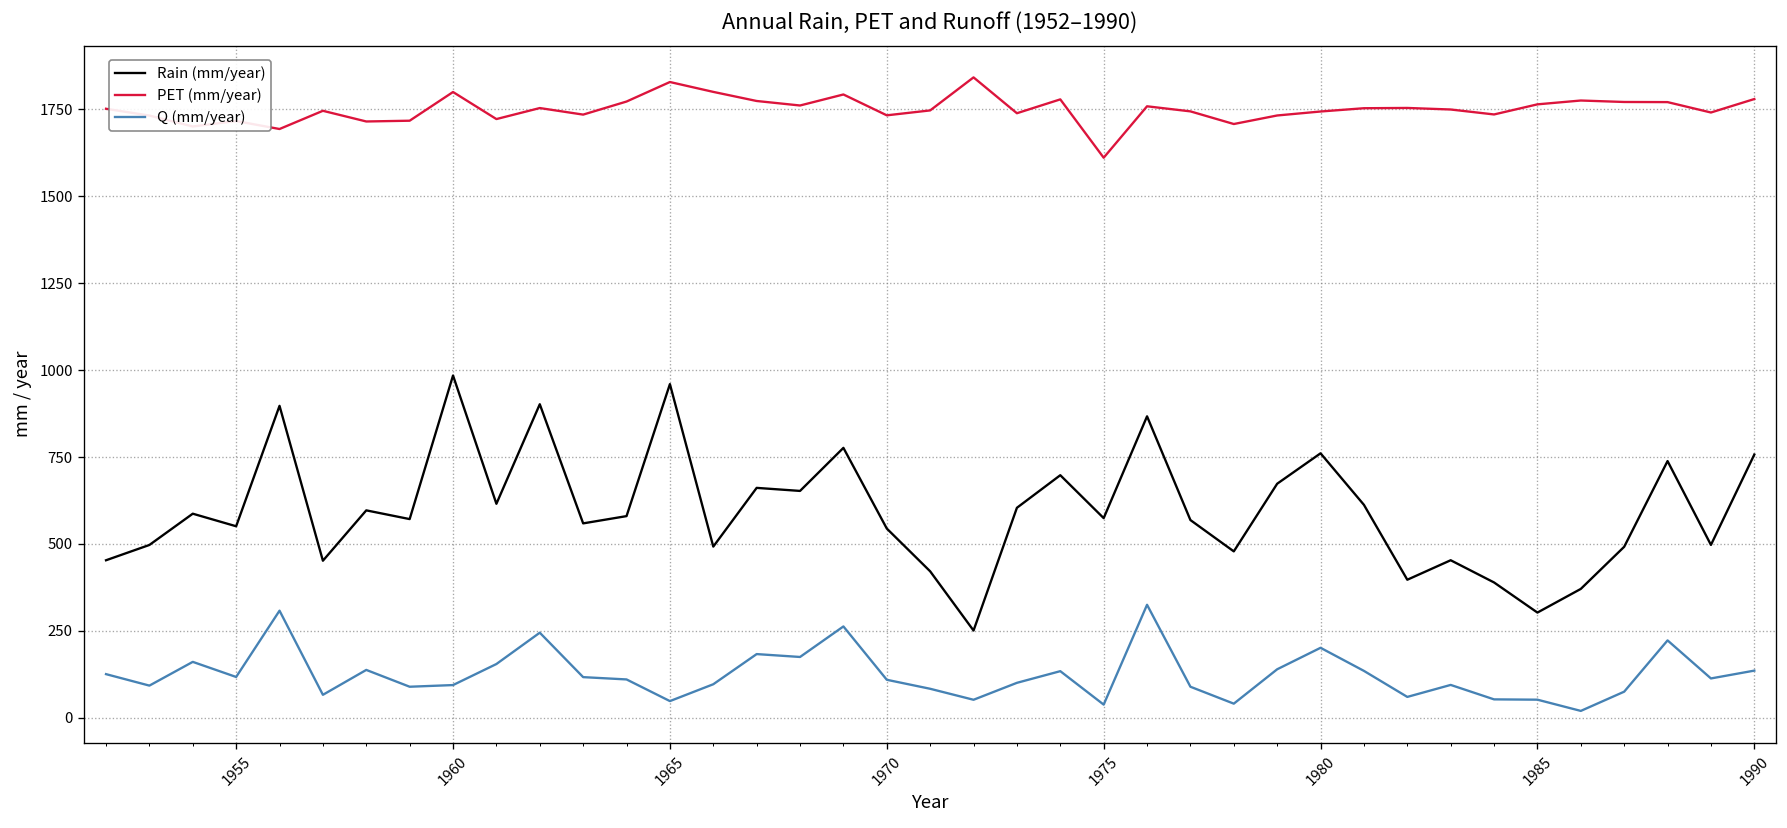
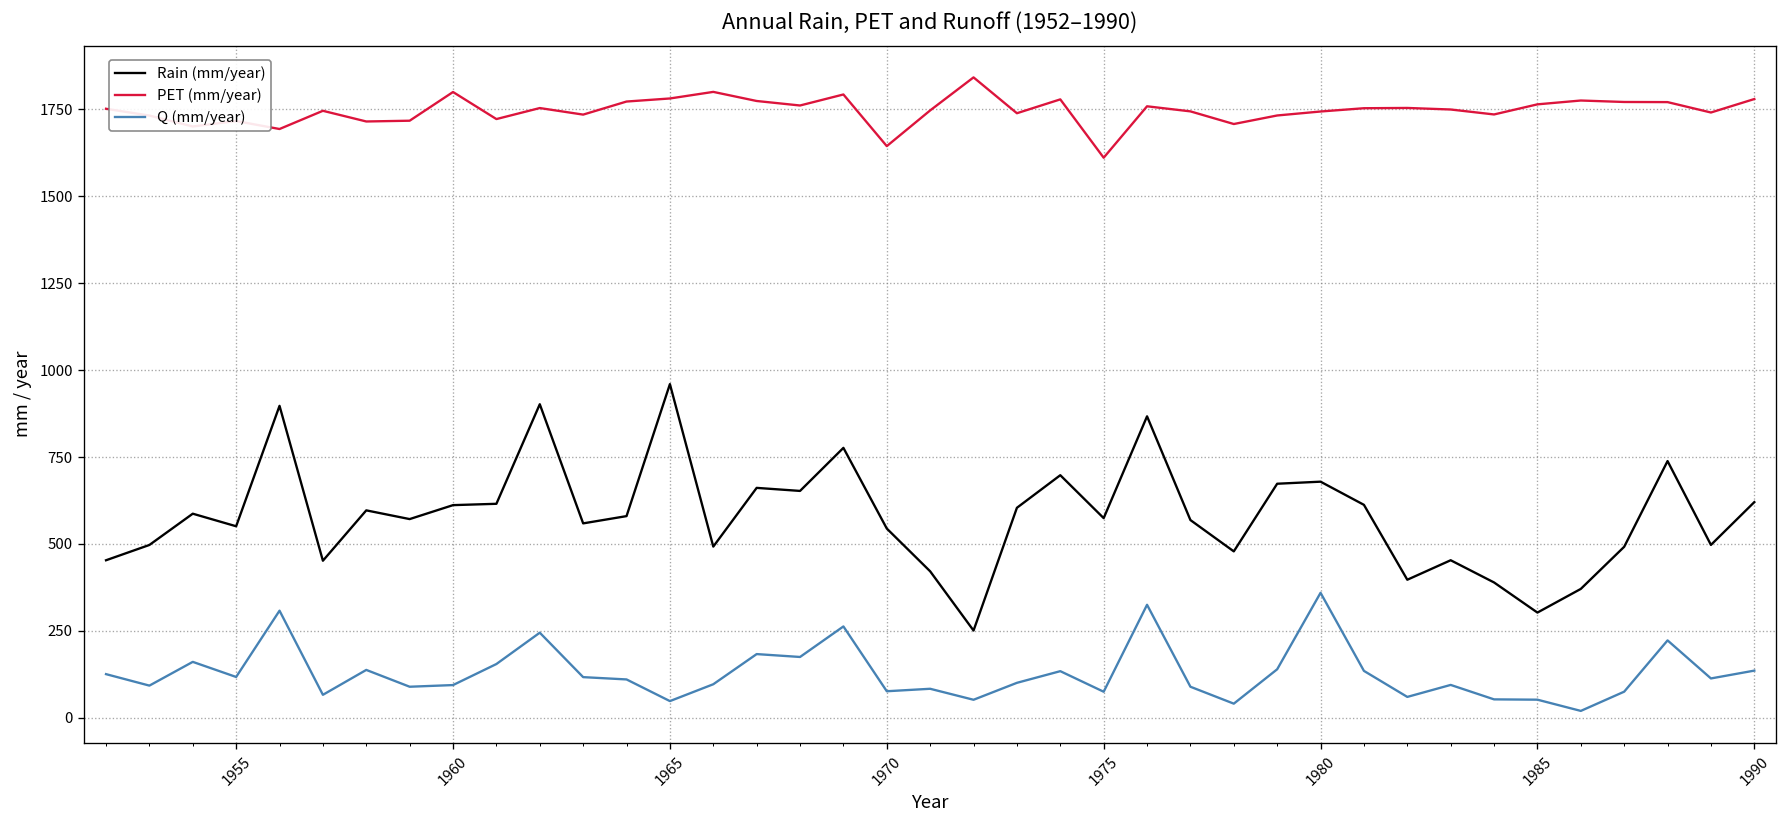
Rain (mm/year), 1960: 980 -> 610
PET (mm/year), 1965: 1830 -> 1780
PET (mm/year), 1970: 1730 -> 1640
Q (mm/year), 1970: 110 -> 80
Q (mm/year), 1975: 40 -> 80
Rain (mm/year), 1980: 760 -> 680
Q (mm/year), 1980: 200 -> 360
Rain (mm/year), 1990: 760 -> 620
